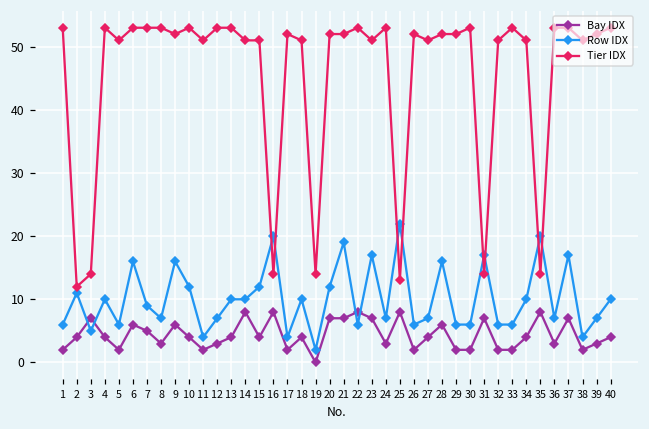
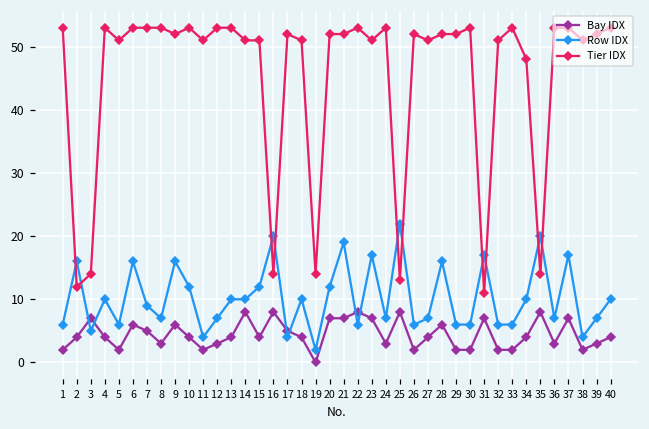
Row IDX, 2: 11 -> 16
Bay IDX, 17: 2 -> 5
Tier IDX, 31: 14 -> 11
Tier IDX, 34: 51 -> 48
